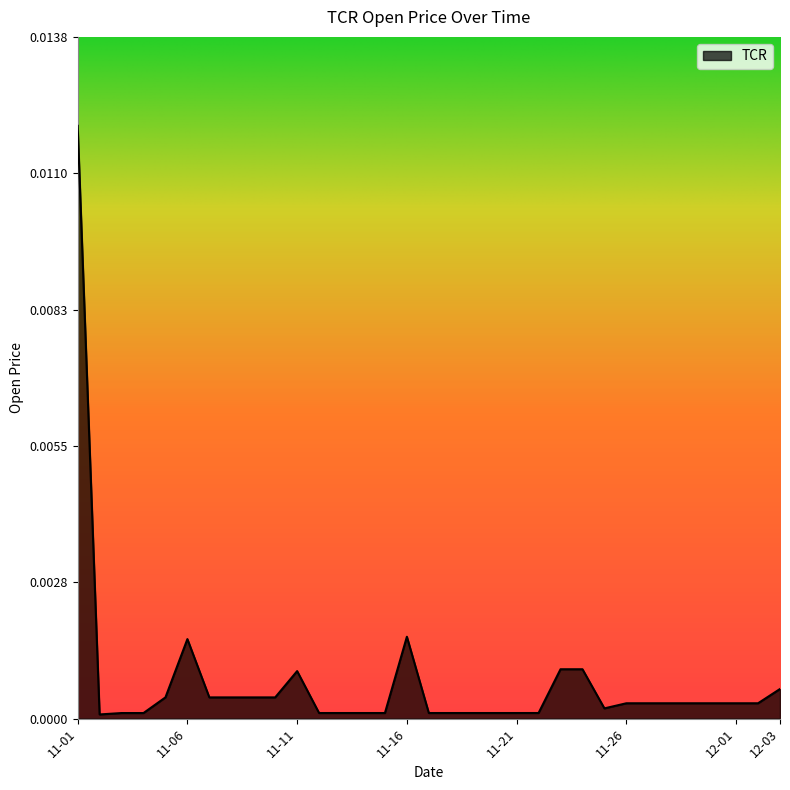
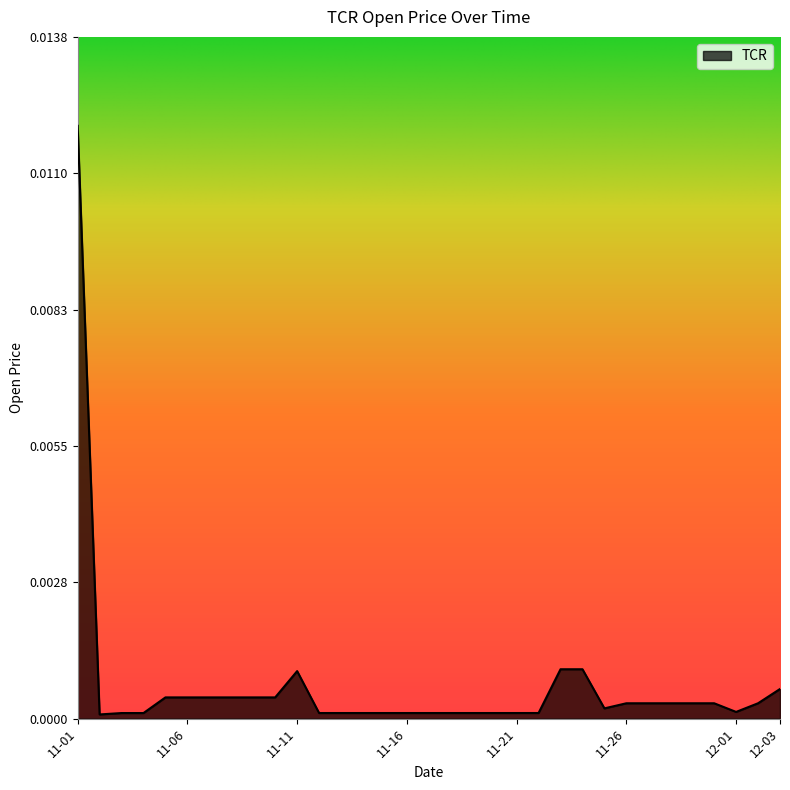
11-06: 0.0016 -> 0.0004
11-16: 0.0017 -> 0.0001
12-01: 0.0003 -> 0.0001
